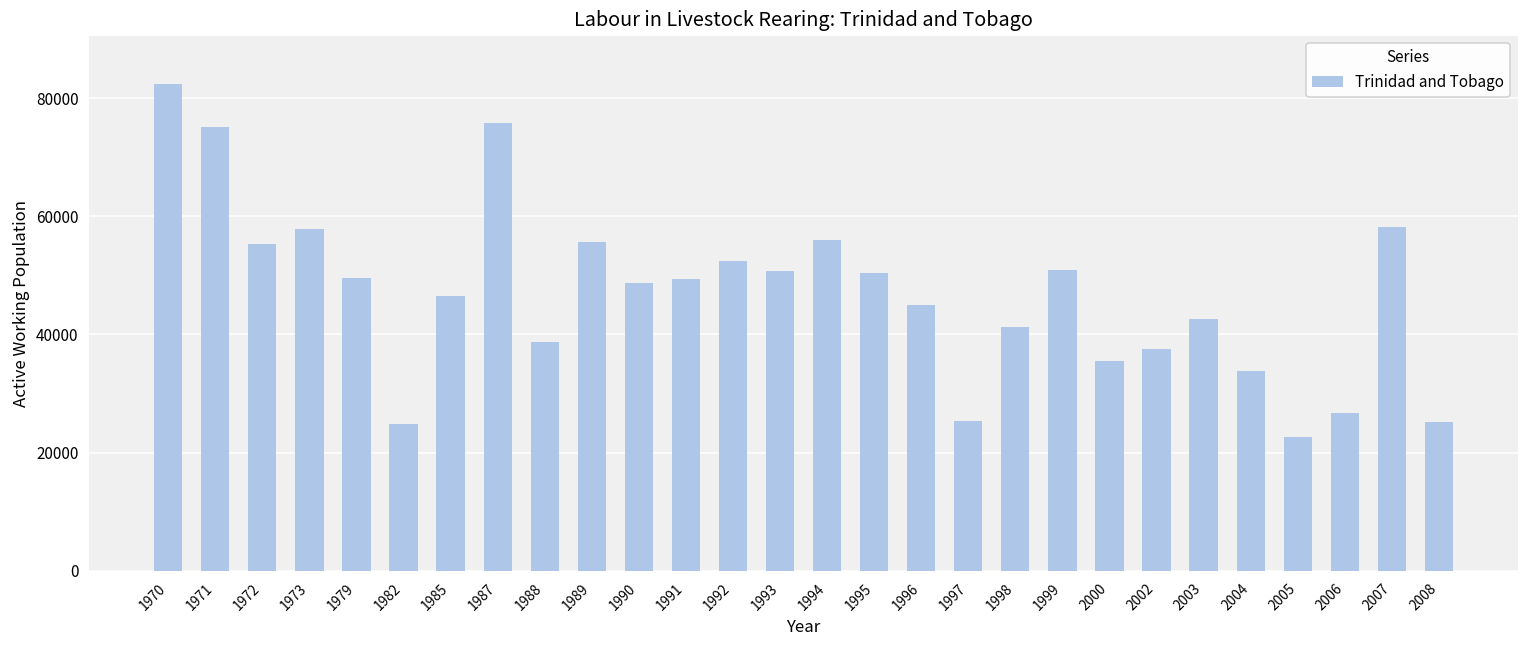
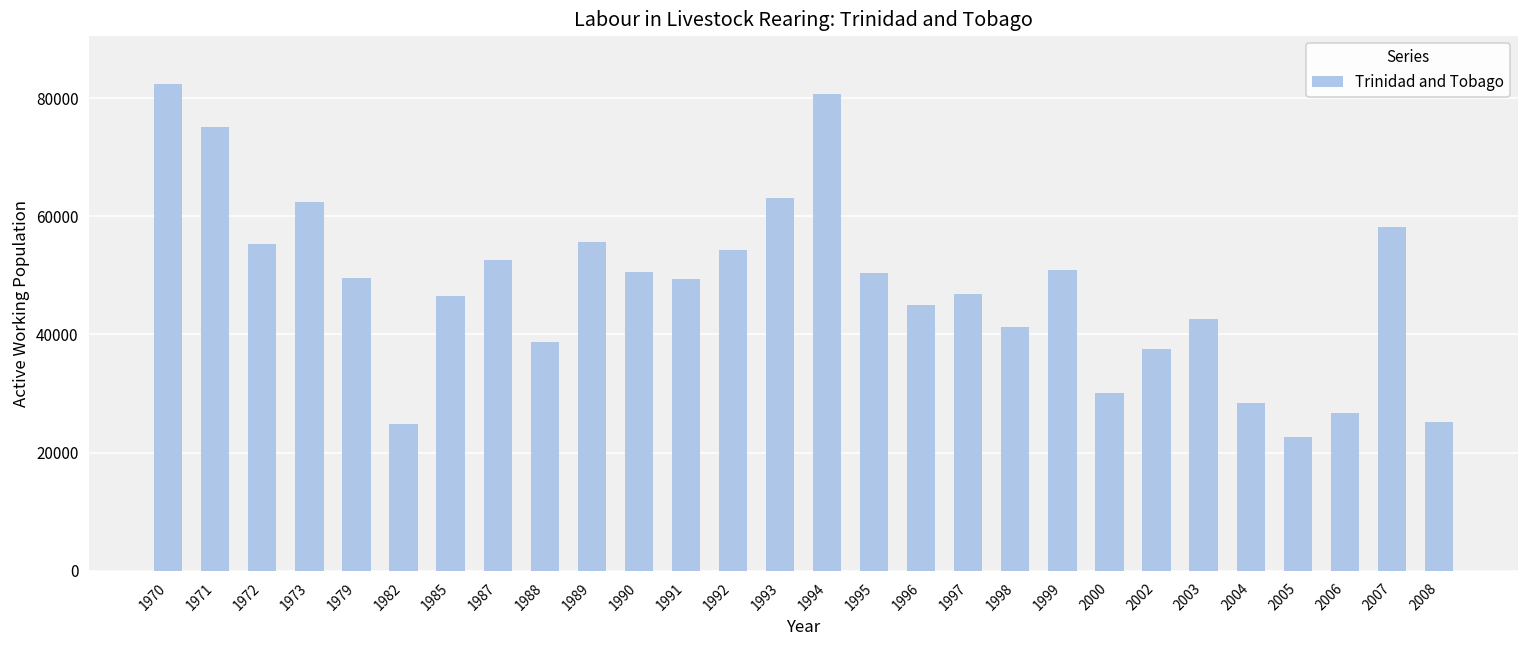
1973: 58000 -> 63000
1987: 76000 -> 53000
1990: 49000 -> 51000
1992: 52000 -> 54000
1993: 51000 -> 63000
1994: 56000 -> 81000
1997: 25000 -> 47000
2000: 36000 -> 30000
2004: 34000 -> 28000
